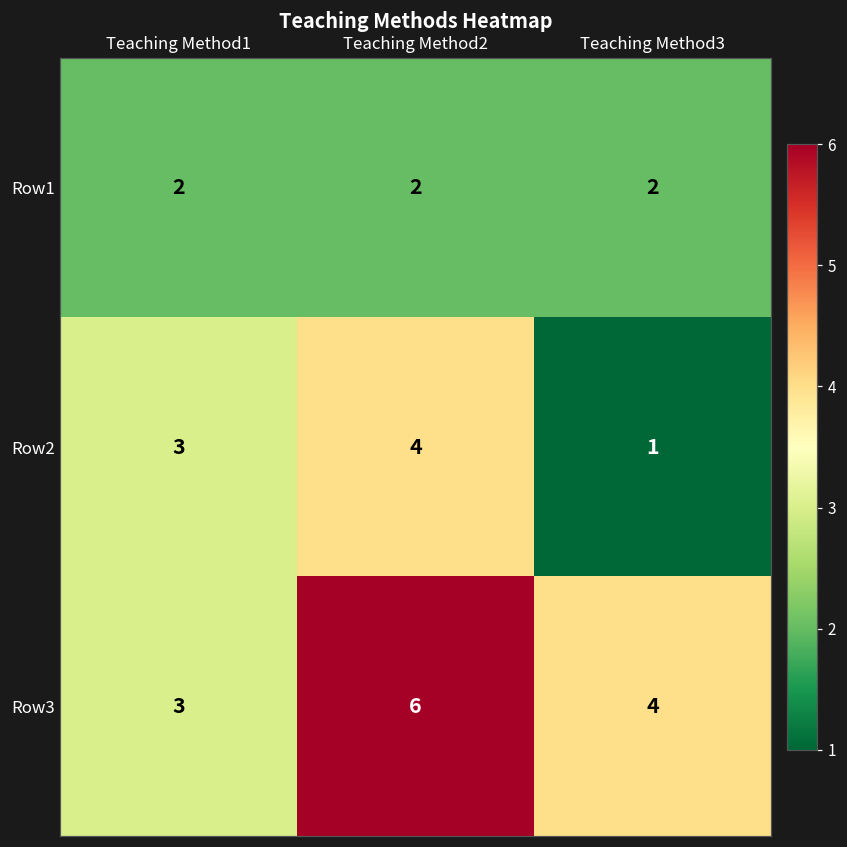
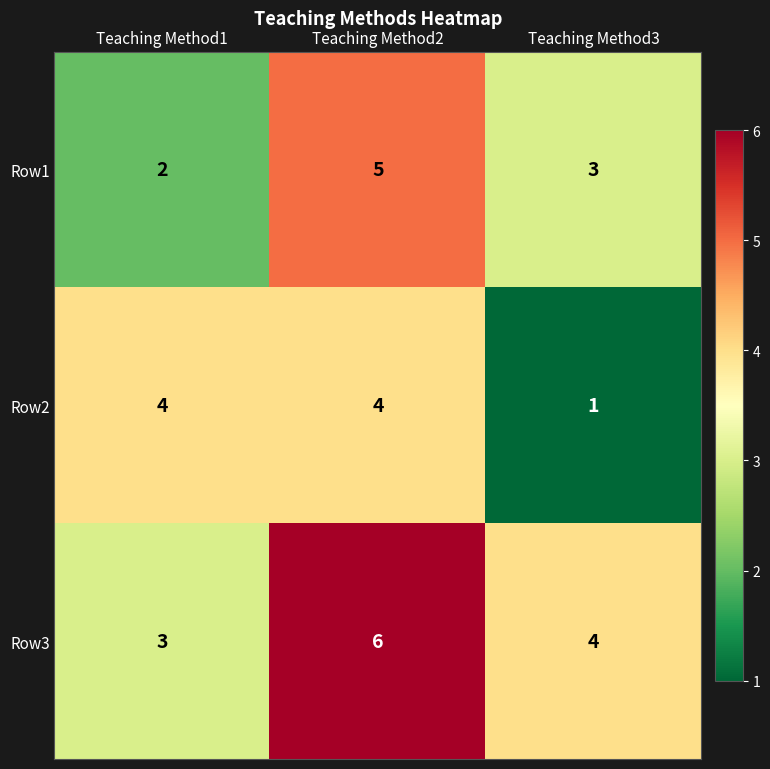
Row1, Teaching Method2: 2 -> 5
Row1, Teaching Method3: 2 -> 3
Row2, Teaching Method1: 3 -> 4
